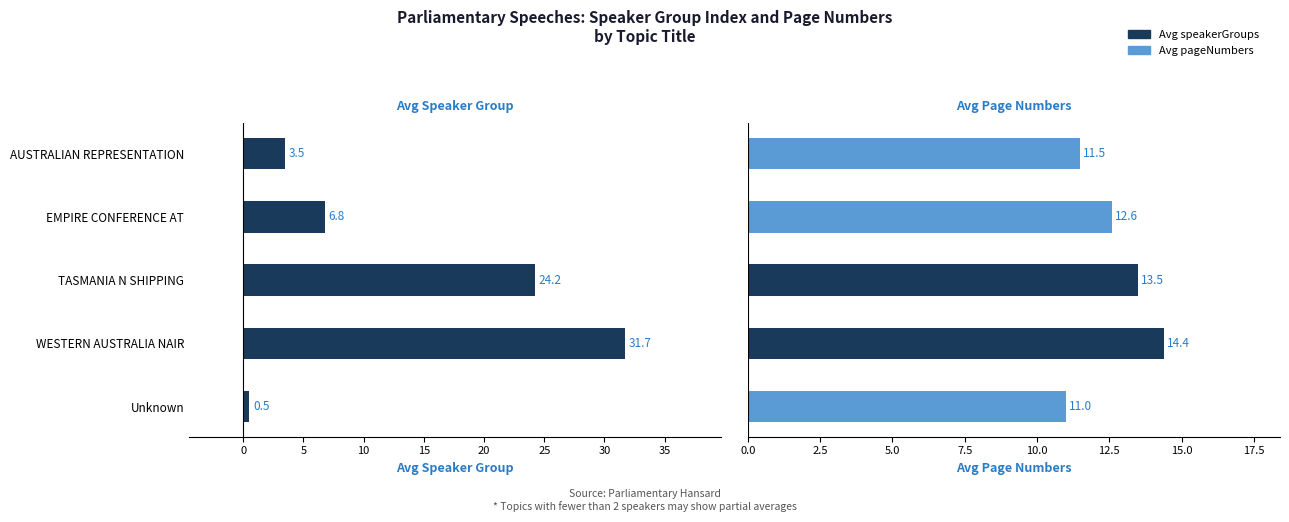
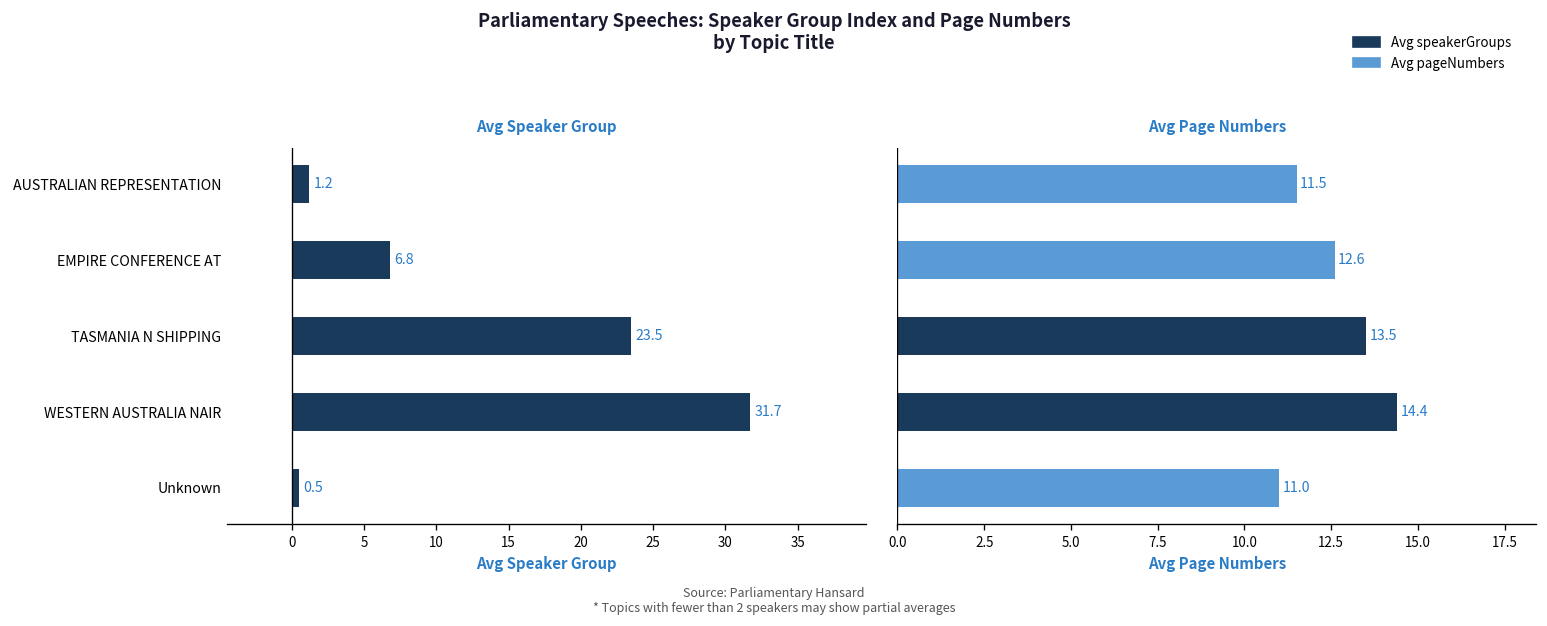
Avg Speaker Group, AUSTRALIAN REPRESENTATION: 3.5 -> 1.2
Avg Speaker Group, TASMANIA N SHIPPING: 24.2 -> 23.5
